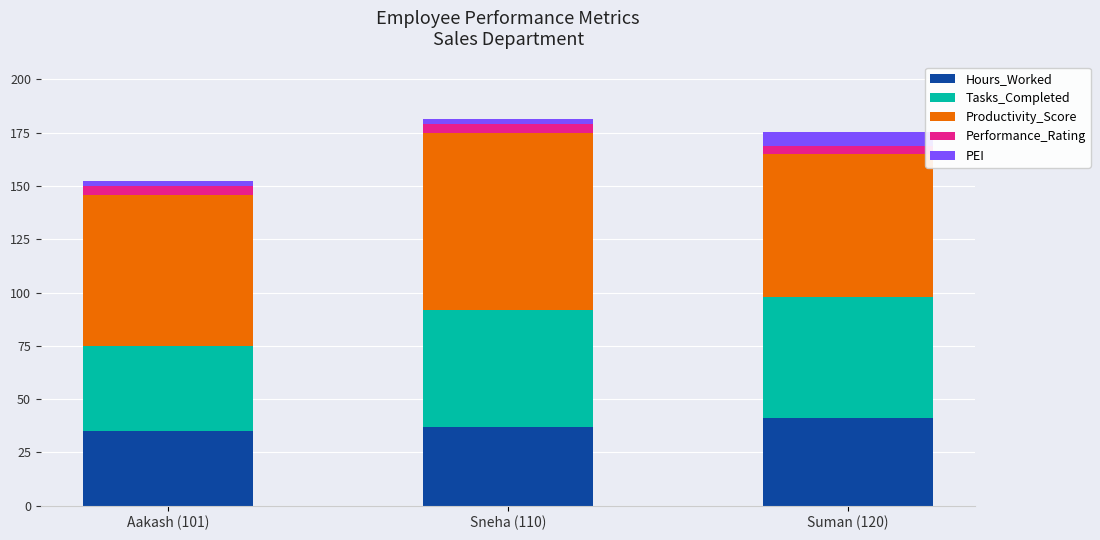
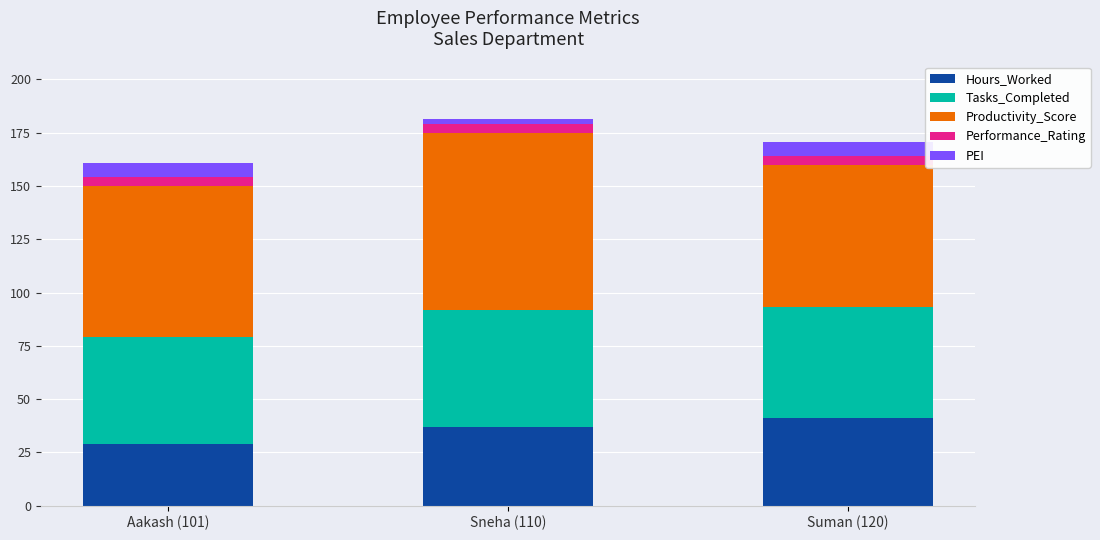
Hours_Worked, Aakash (101): 35 -> 29
Tasks_Completed, Aakash (101): 40 -> 50
PEI, Aakash (101): 2 -> 7
Tasks_Completed, Suman (120): 57 -> 52
